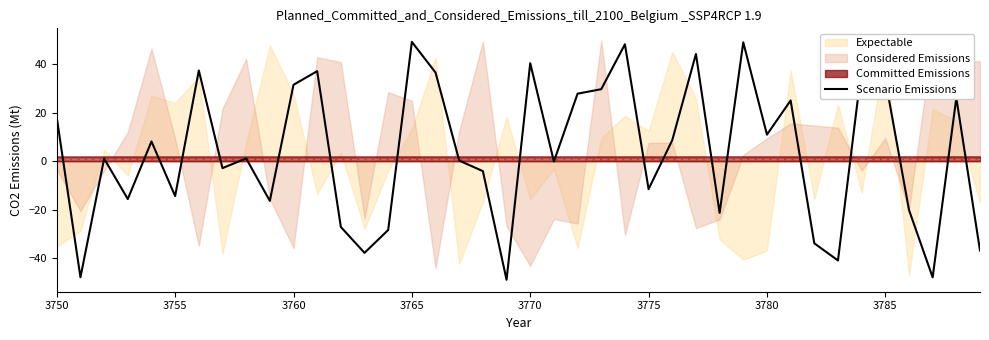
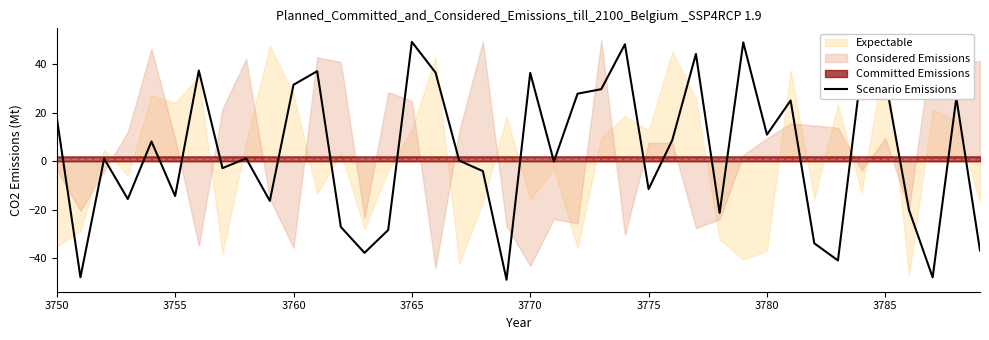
Scenario Emissions, 3770: 40 -> 36
